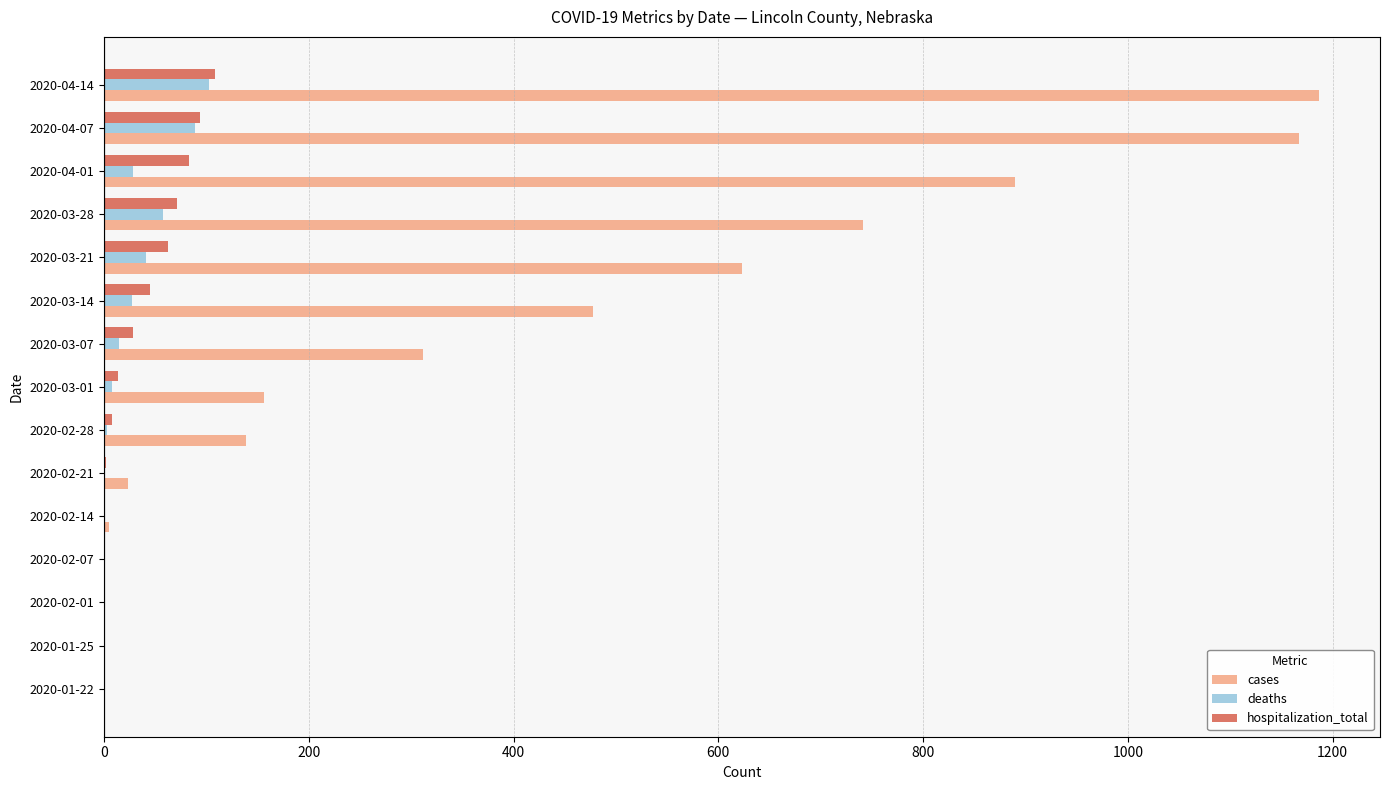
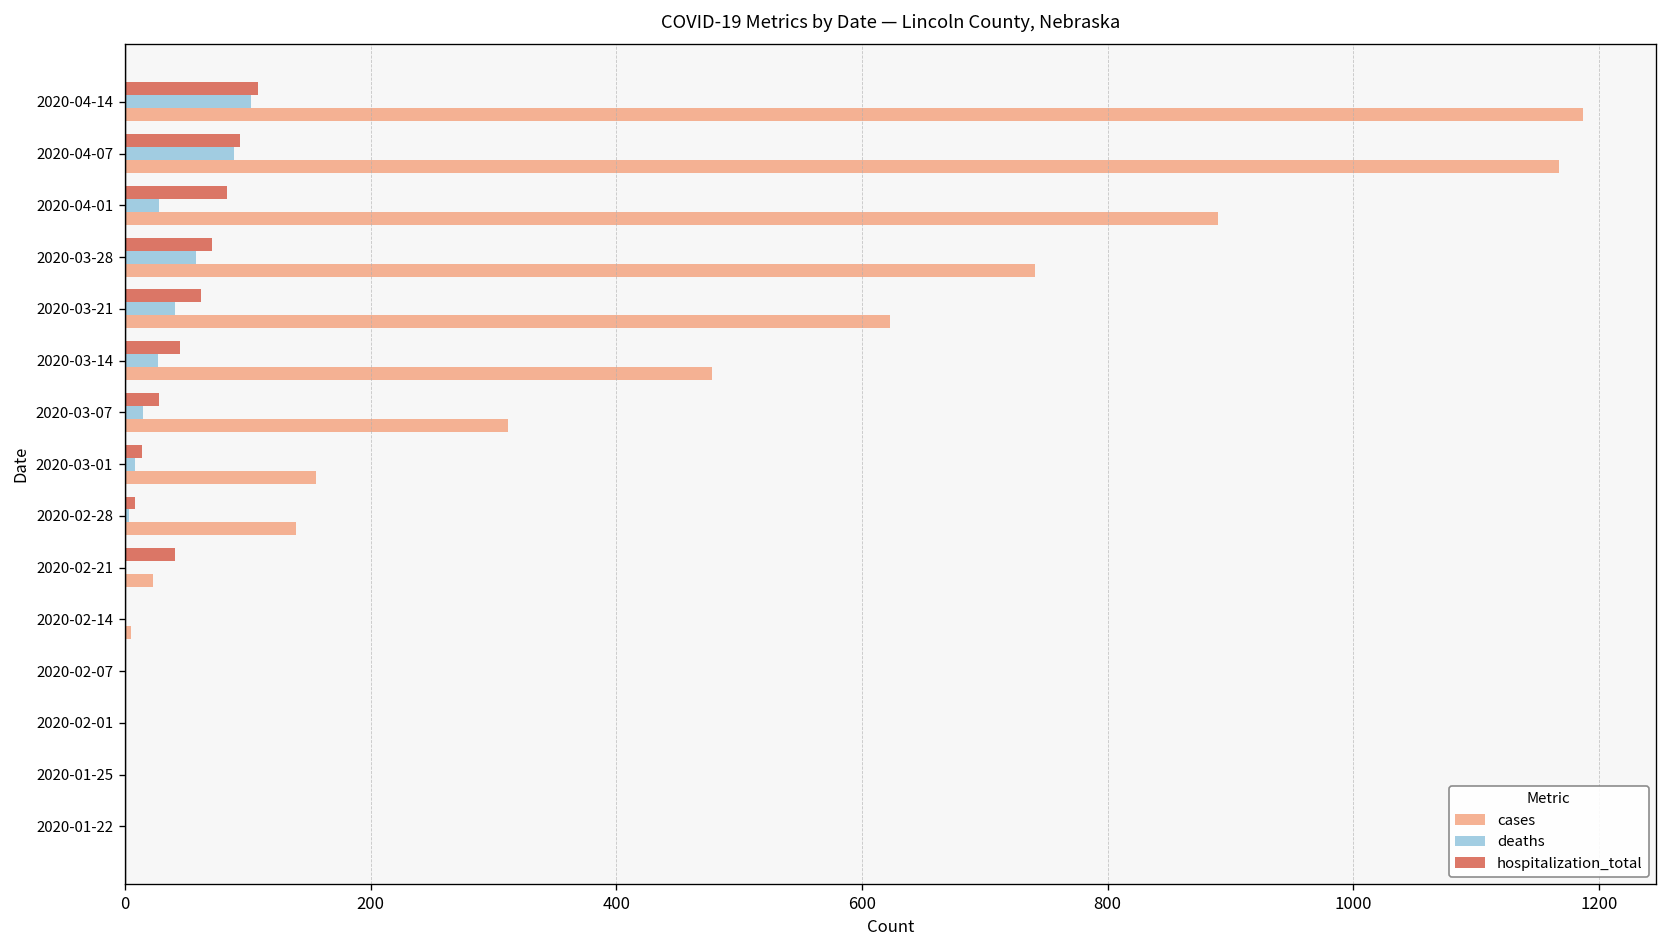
hospitalization_total, 2020-02-21: 2 -> 41
